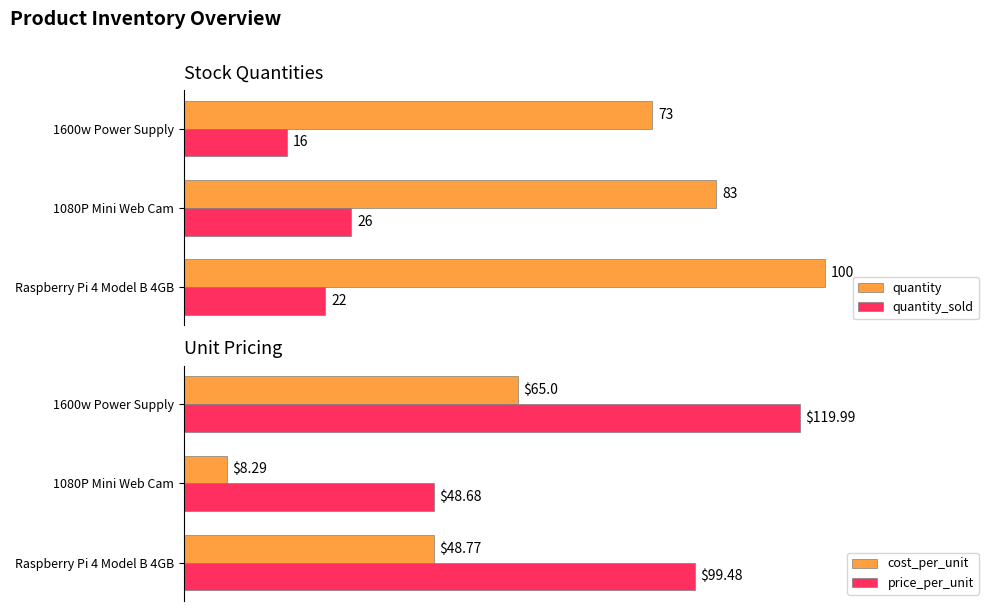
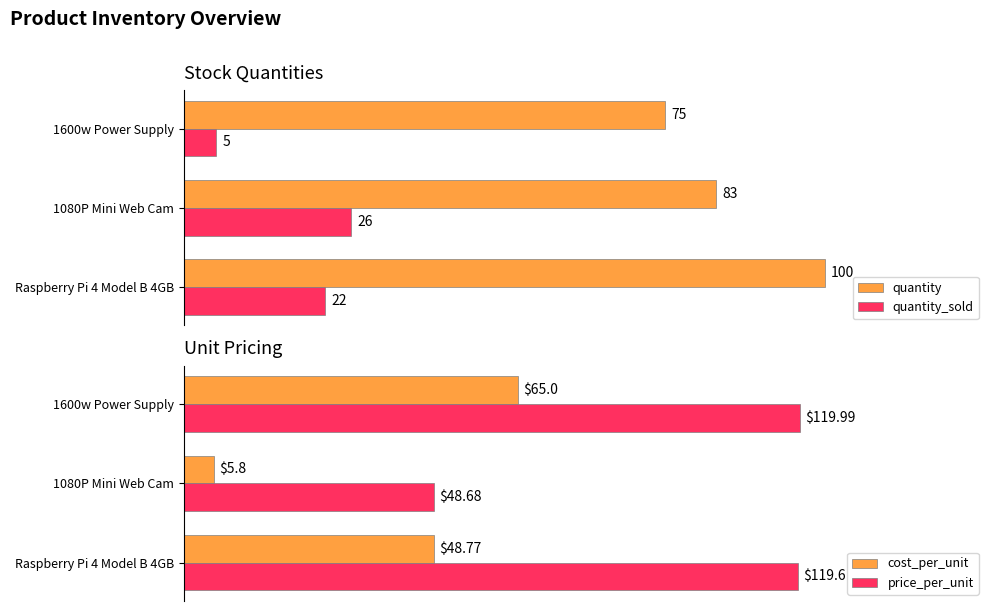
Stock Quantities, quantity, 1600w Power Supply: 73 -> 75
Stock Quantities, quantity_sold, 1600w Power Supply: 16 -> 5
Unit Pricing, cost_per_unit, 1080P Mini Web Cam: $8.29 -> $5.8
Unit Pricing, price_per_unit, Raspberry Pi 4 Model B 4GB: $99.48 -> $119.6
